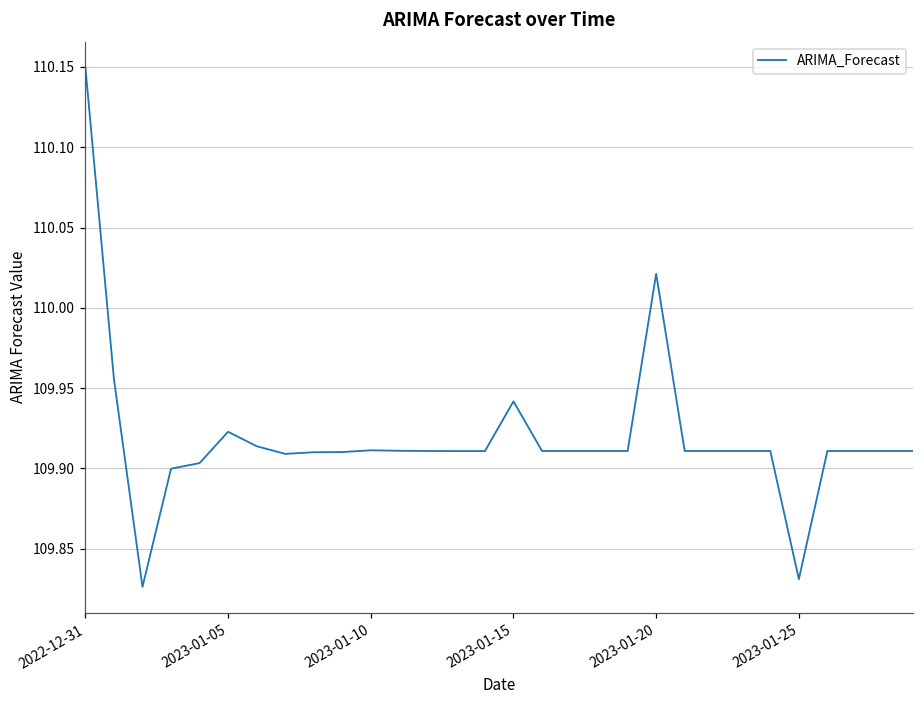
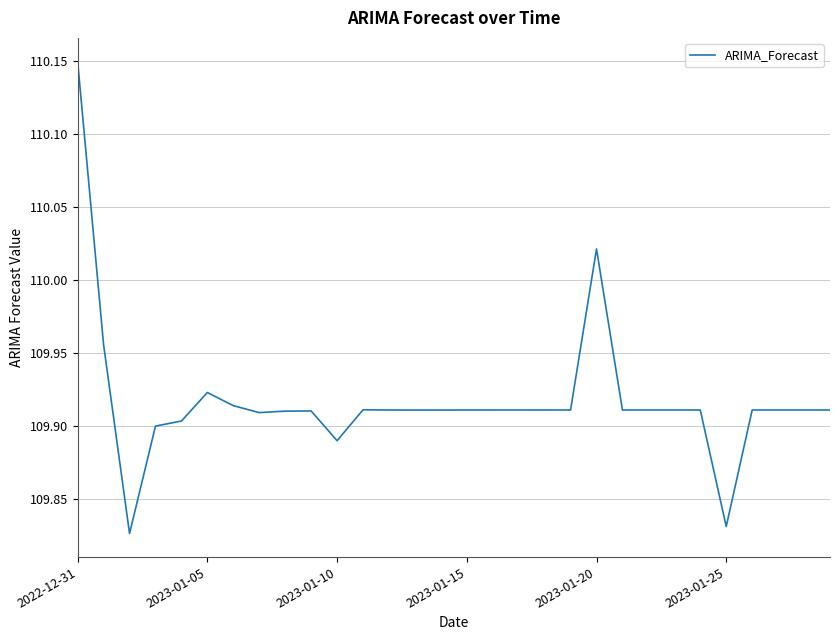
2023-01-10: 109.911 -> 109.890
2023-01-15: 109.942 -> 109.911
